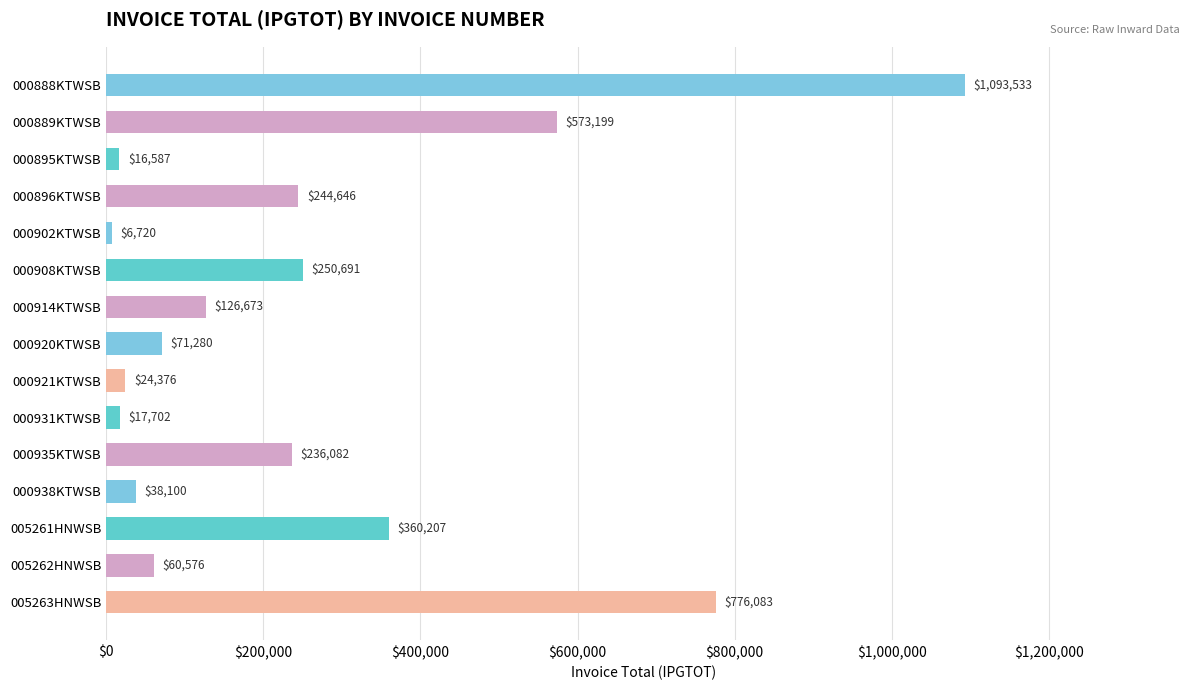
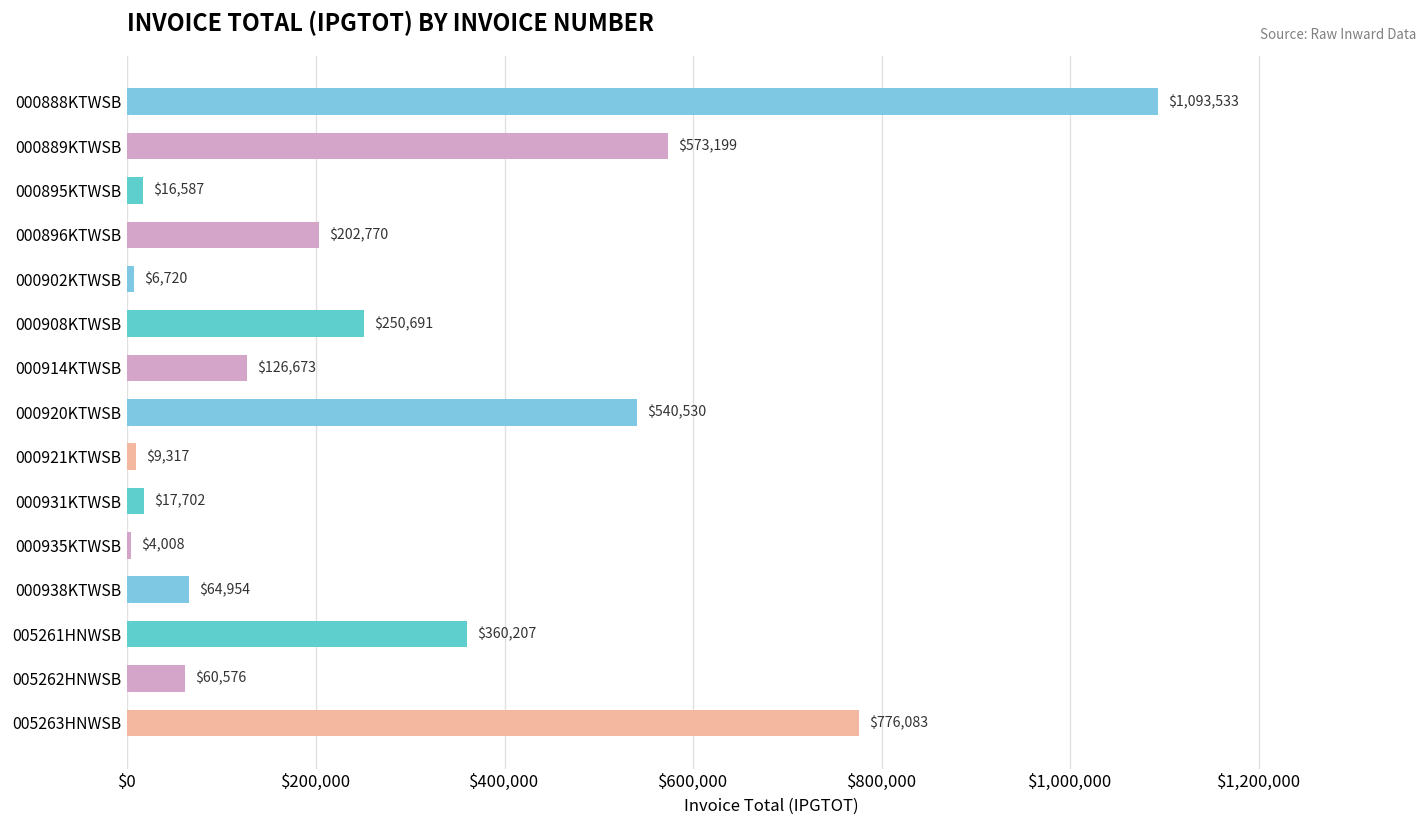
000896KTWSB: $244,646 -> $202,770
000920KTWSB: $71,280 -> $540,530
000921KTWSB: $24,376 -> $9,317
000935KTWSB: $236,082 -> $4,008
000938KTWSB: $38,100 -> $64,954
